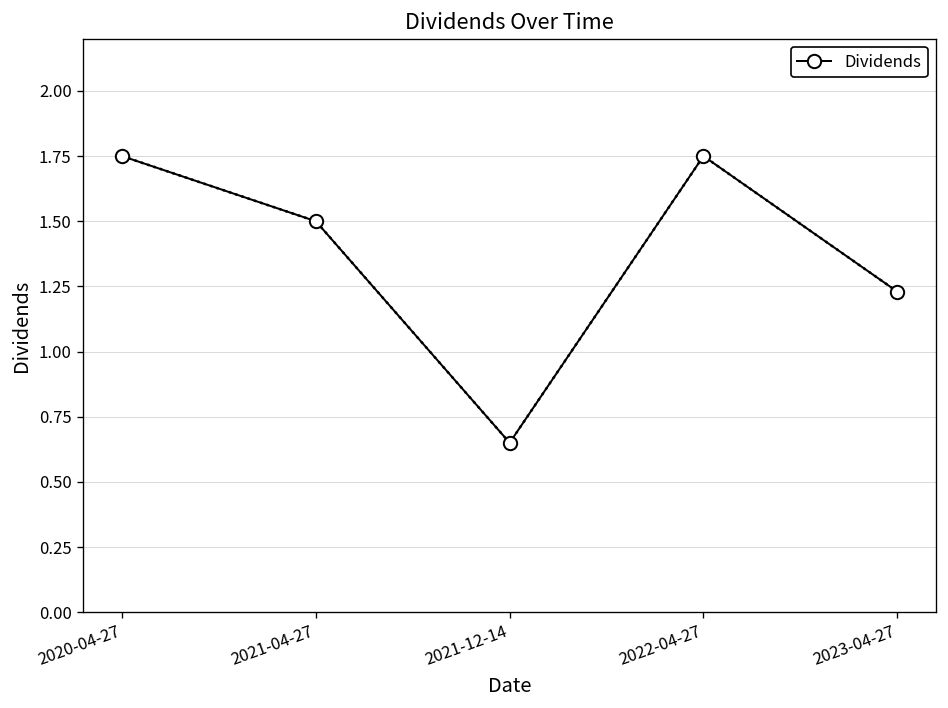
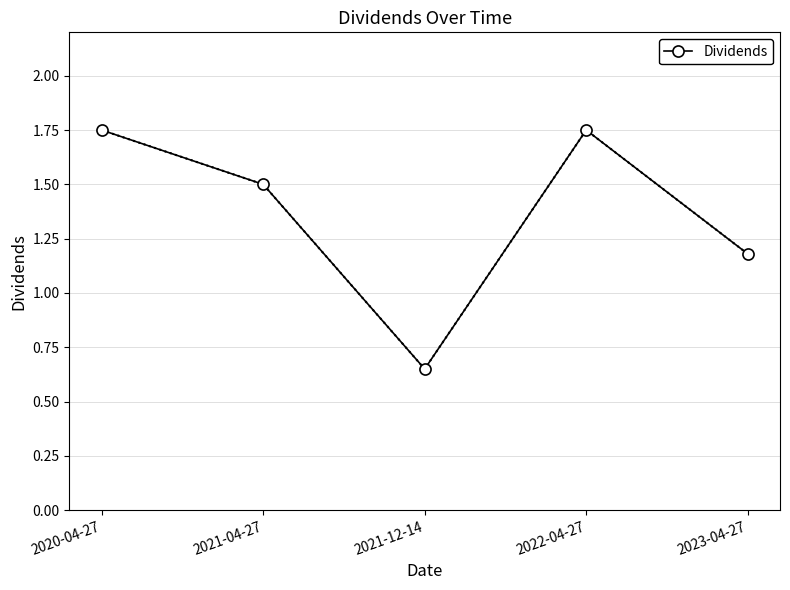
2023-04-27: 1.23 -> 1.18
